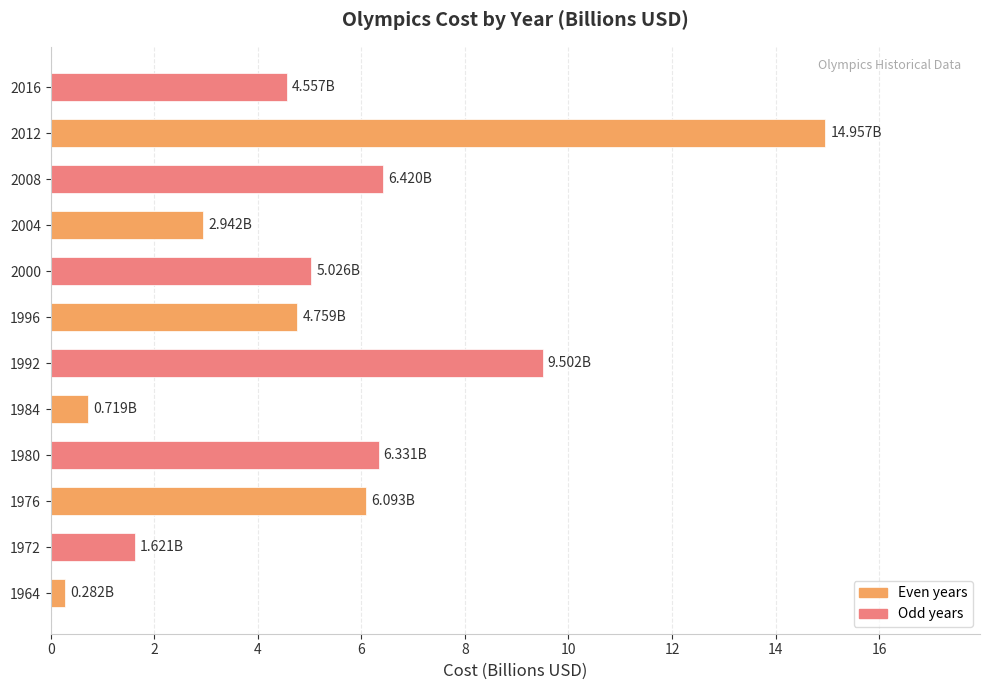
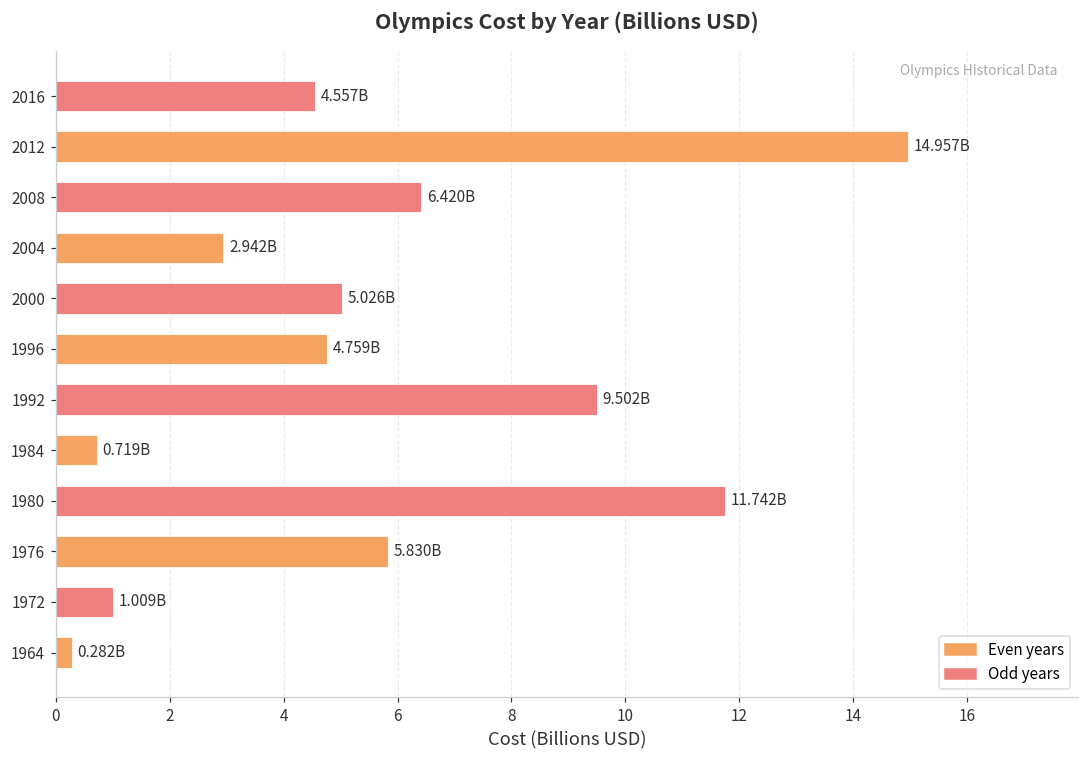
1980: 6.331B -> 11.742B
1976: 6.093B -> 5.830B
1972: 1.621B -> 1.009B
